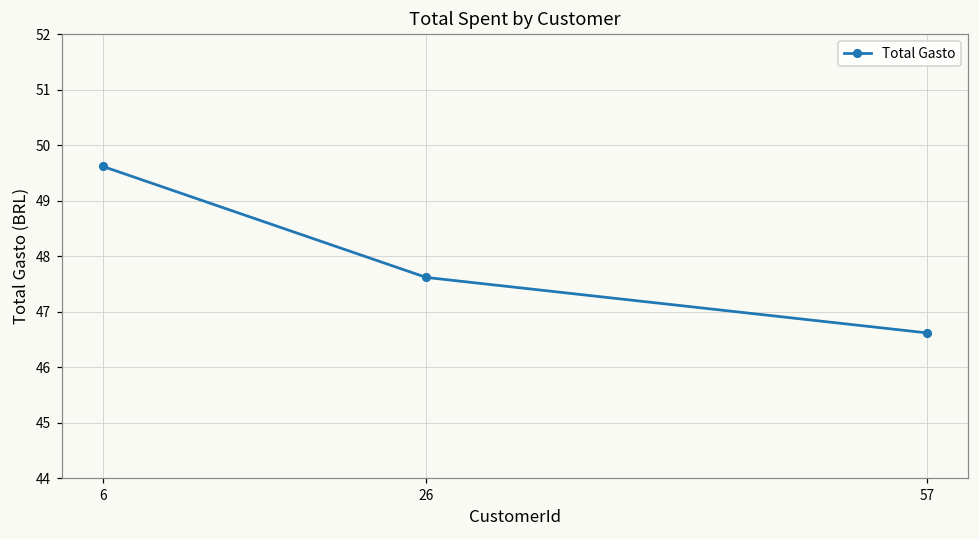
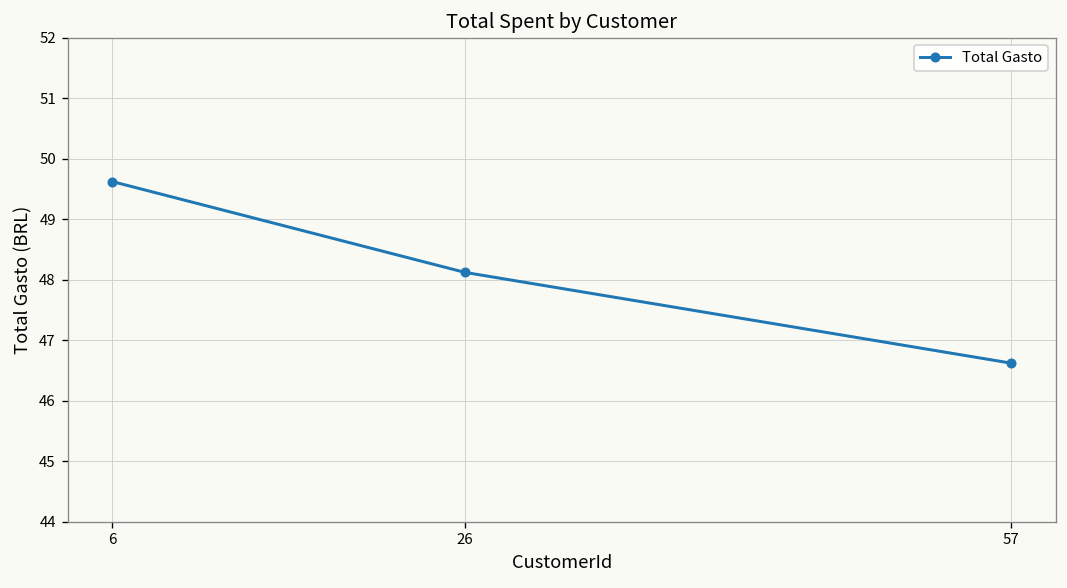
26: 47.6 -> 48.1
